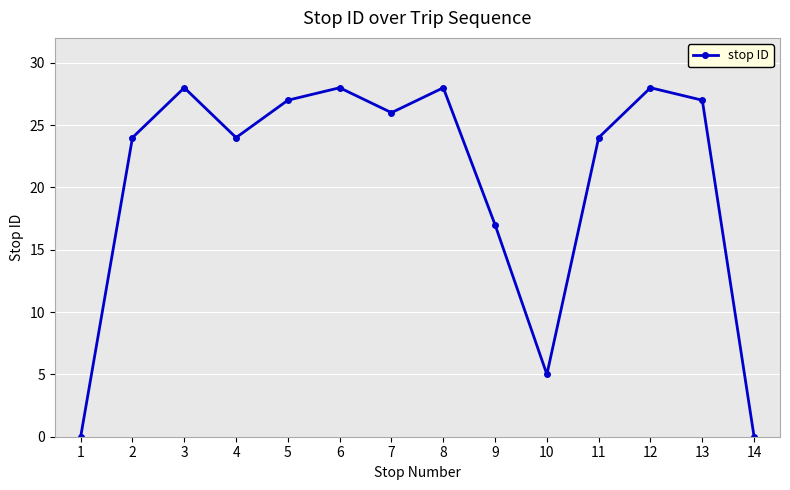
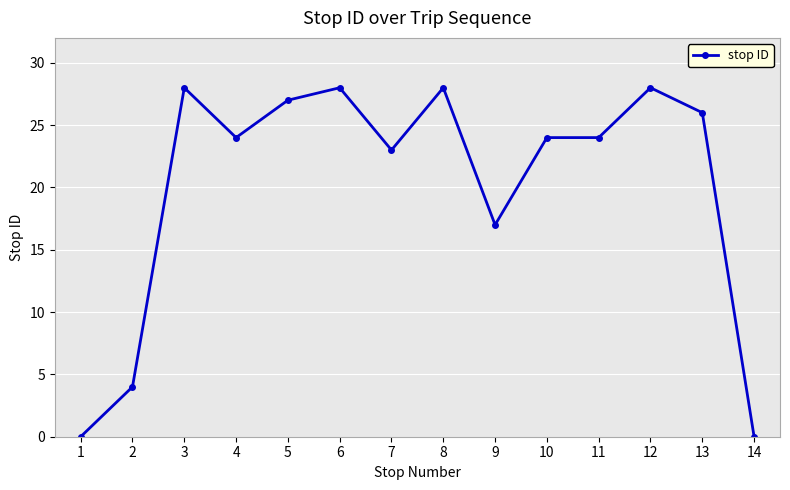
2: 24 -> 4
7: 26 -> 23
10: 5 -> 24
13: 27 -> 26
